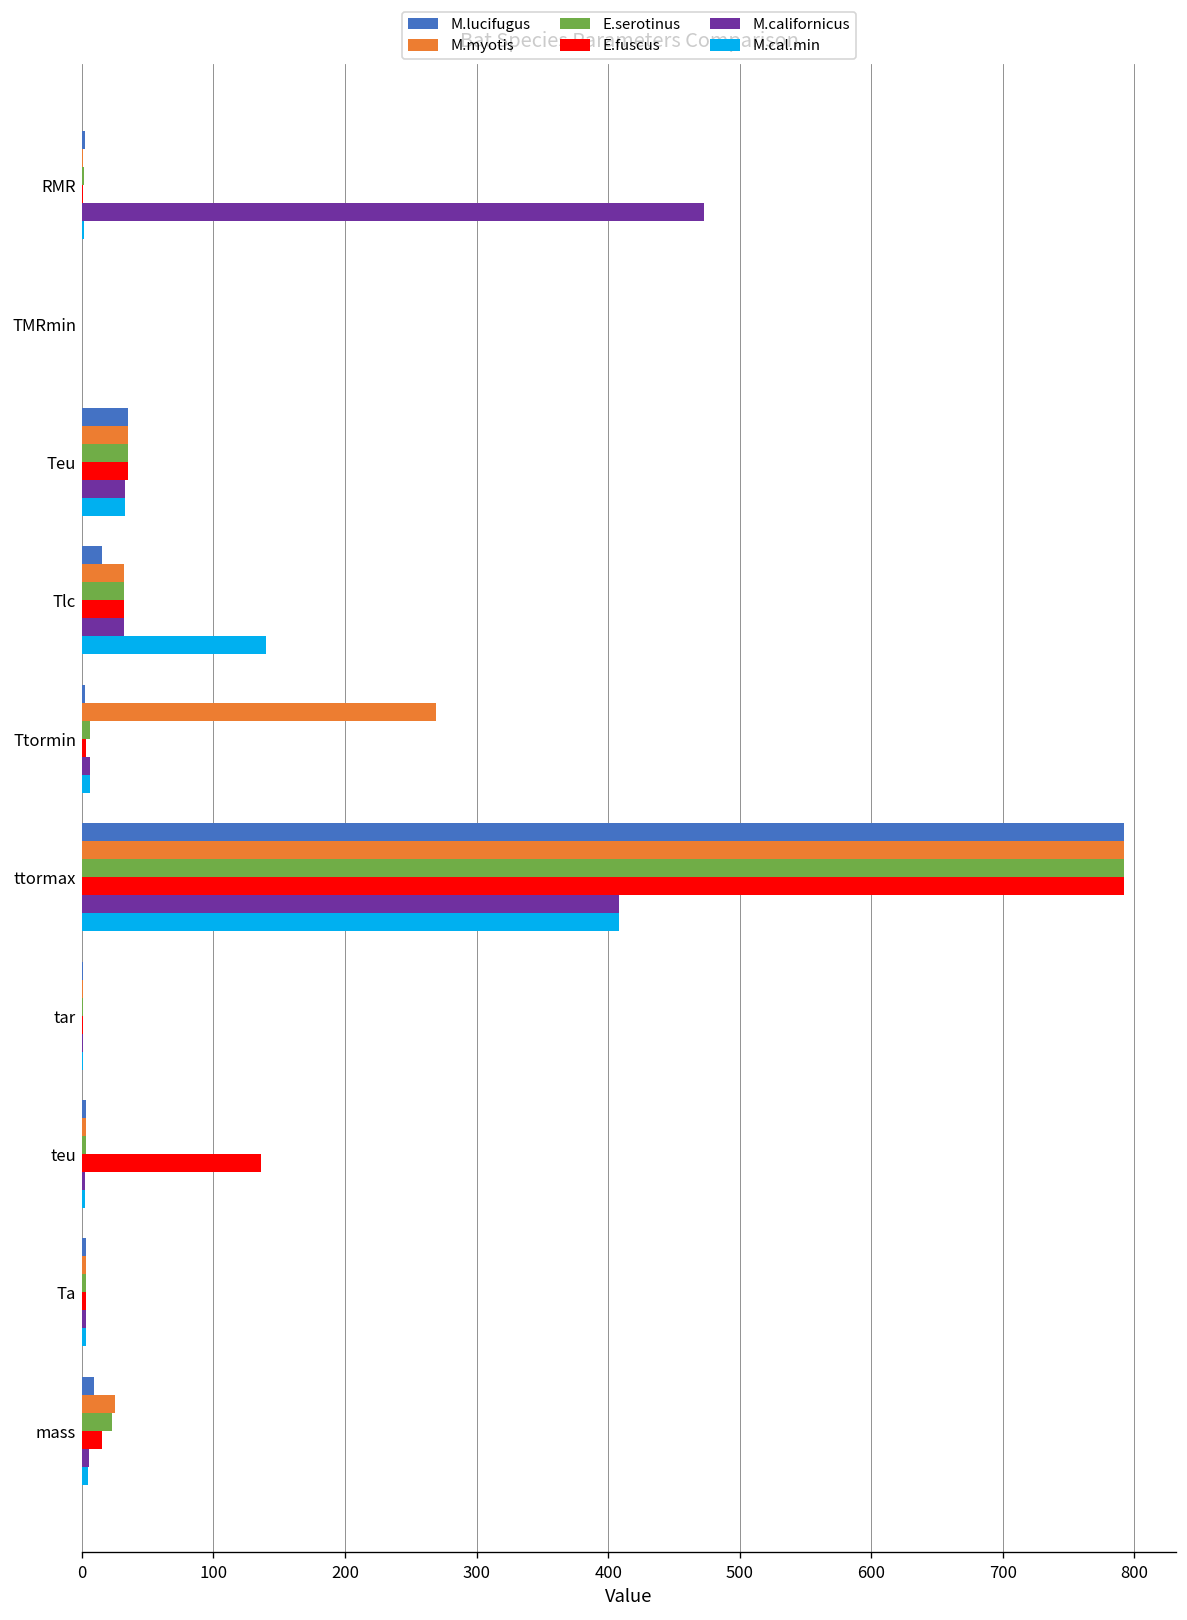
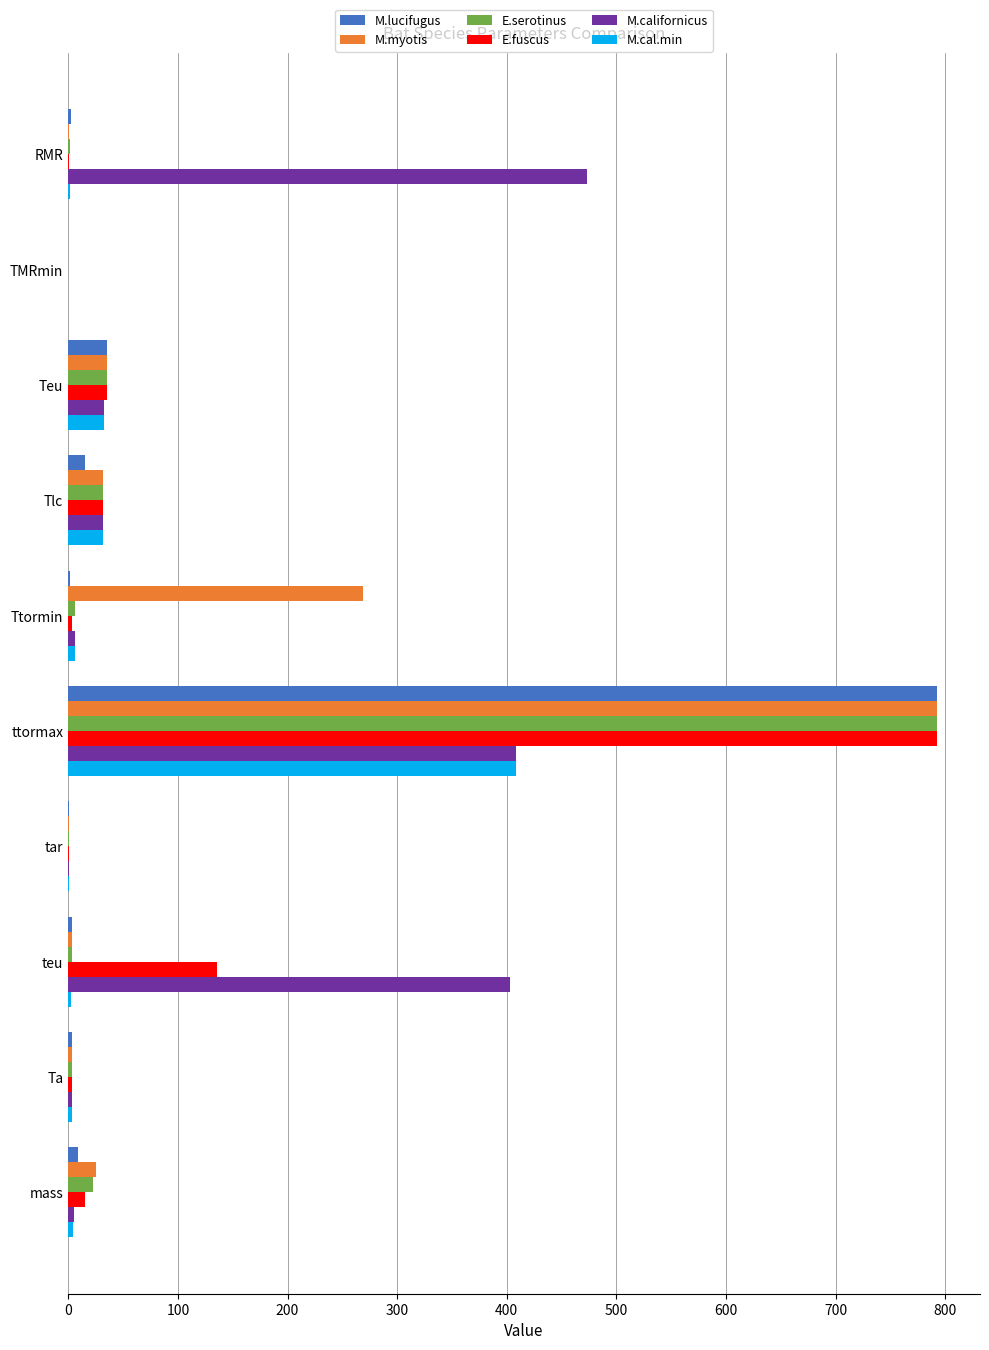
M.cal.min, Tlc: 140 -> 32
M.californicus, teu: 2 -> 403
